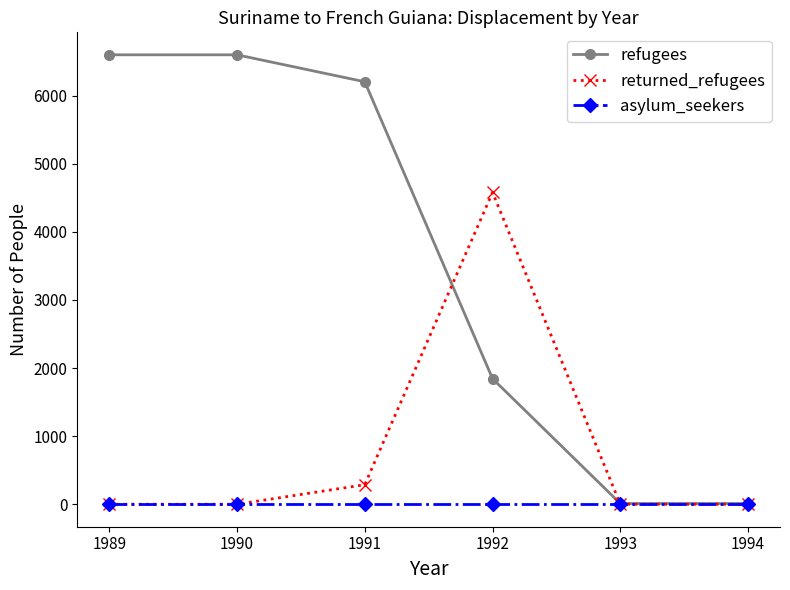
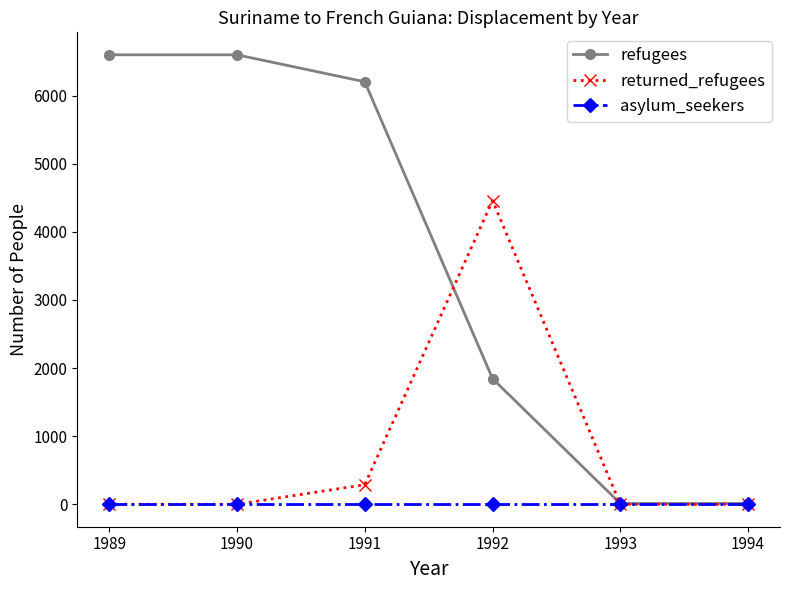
returned_refugees, 1992: 4600 -> 4500
